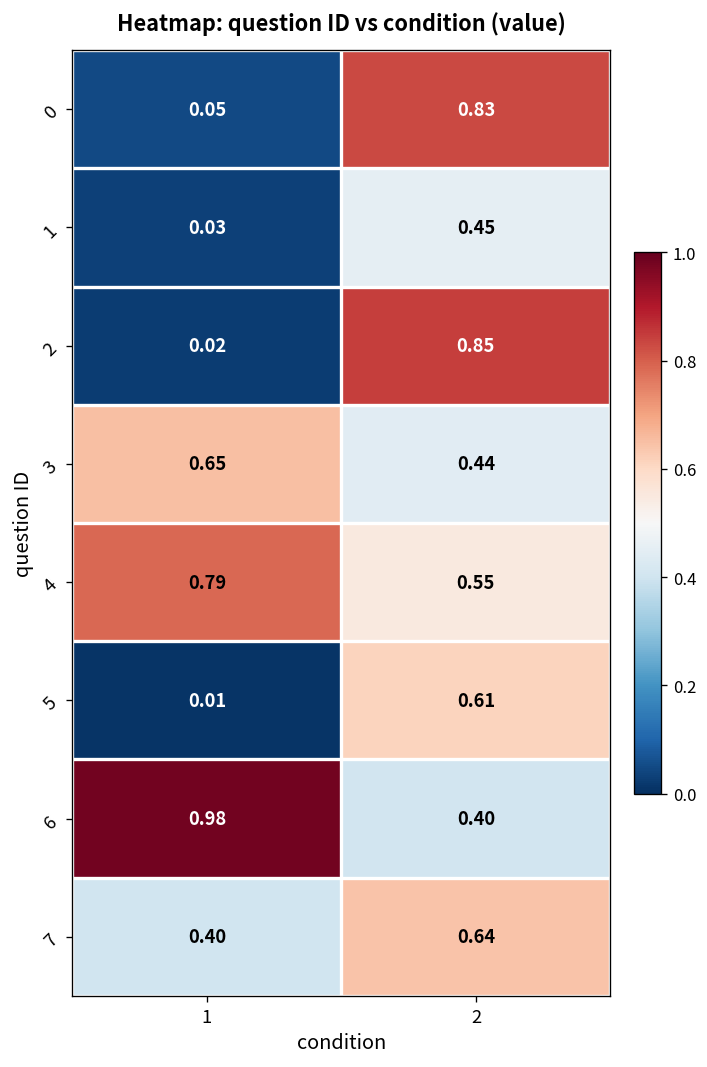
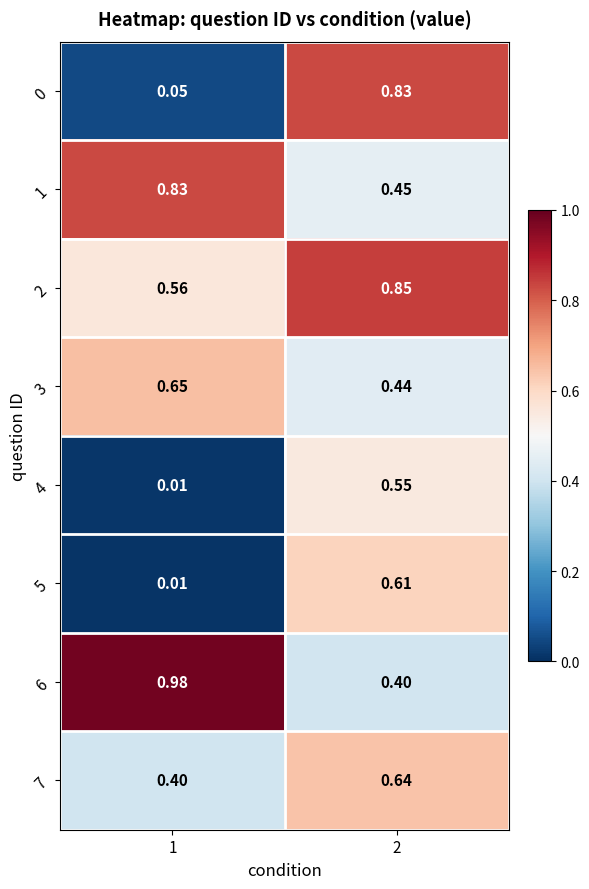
1, 1: 0.03 -> 0.83
2, 1: 0.02 -> 0.56
4, 1: 0.79 -> 0.01
